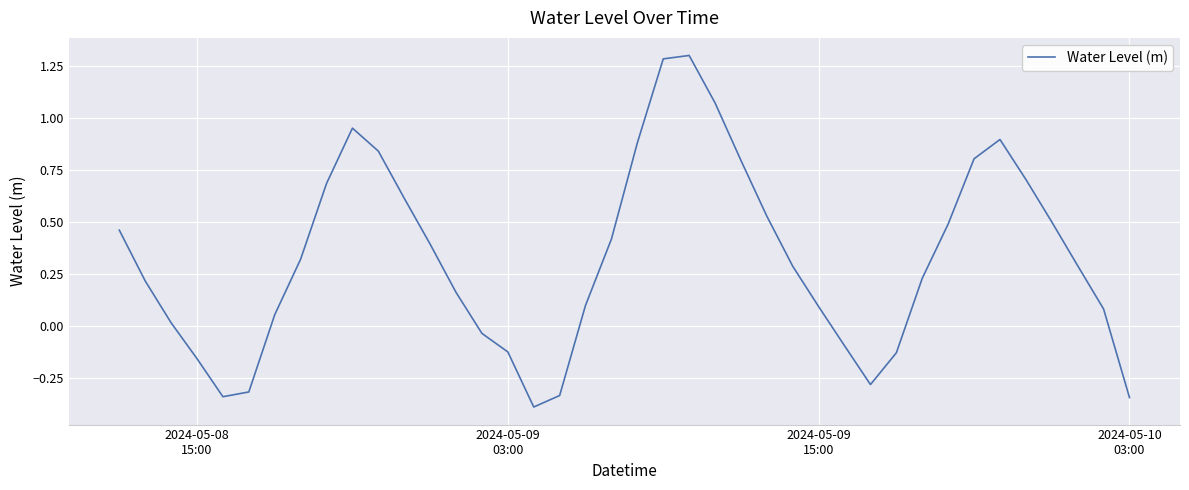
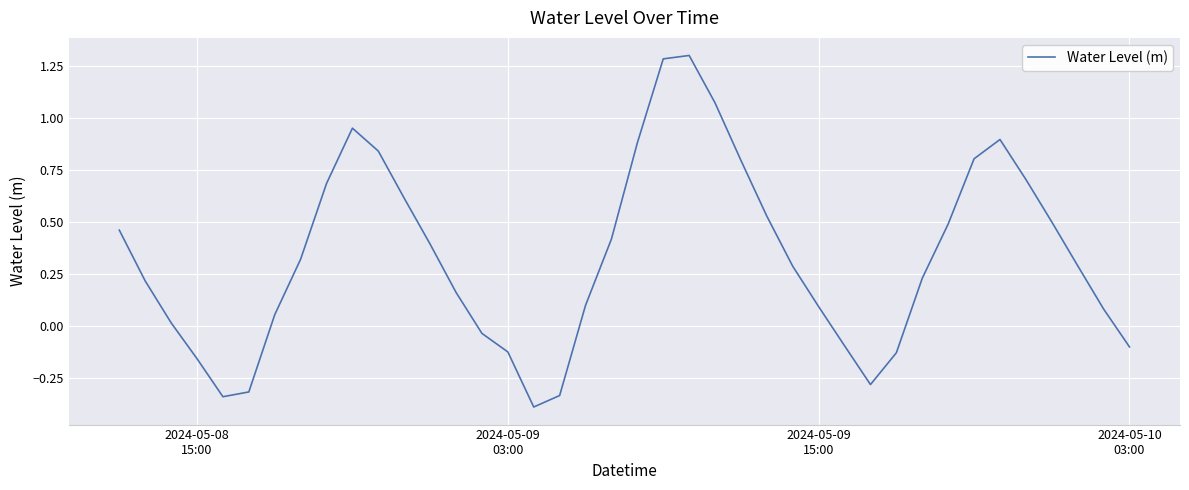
2024-05-10 03:00: -0.35 -> -0.10
